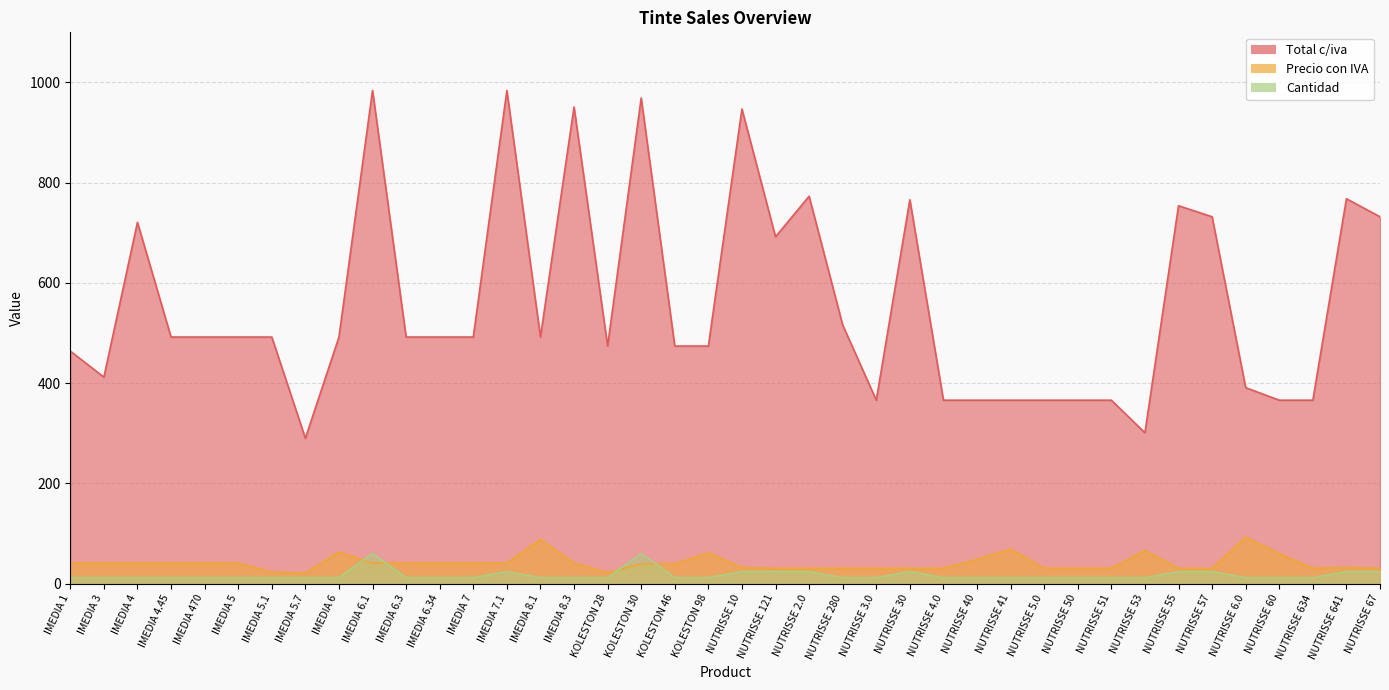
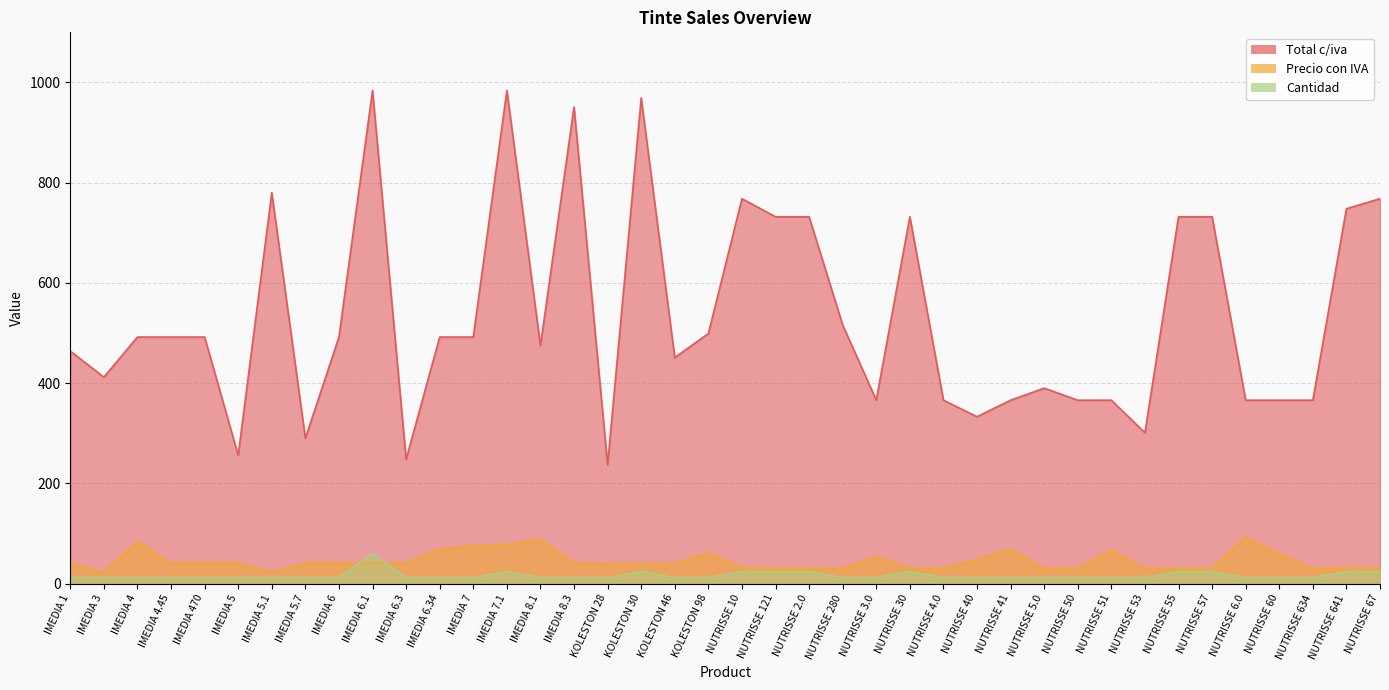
Precio con IVA, IMEDIA 3: 40 -> 20
Total c/iva, IMEDIA 4: 720 -> 490
Precio con IVA, IMEDIA 4: 40 -> 80
Total c/iva, IMEDIA 5: 490 -> 260
Total c/iva, IMEDIA 5.1: 490 -> 780
Precio con IVA, IMEDIA 5.7: 20 -> 40
Precio con IVA, IMEDIA 6: 60 -> 40
Total c/iva, IMEDIA 6.3: 490 -> 250
Precio con IVA, IMEDIA 6.34: 40 -> 70
Precio con IVA, IMEDIA 7: 40 -> 80
Precio con IVA, IMEDIA 7.1: 40 -> 80
Total c/iva, IMEDIA 8.1: 490 -> 480
Total c/iva, KOLESTON 28: 470 -> 240
Precio con IVA, KOLESTON 28: 20 -> 40
Cantidad, KOLESTON 30: 60 -> 20
Total c/iva, KOLESTON 46: 470 -> 450
Total c/iva, KOLESTON 98: 470 -> 500
Total c/iva, NUTRISSE 10: 950 -> 770
Total c/iva, NUTRISSE 121: 690 -> 730
Total c/iva, NUTRISSE 2.0: 770 -> 730
Precio con IVA, NUTRISSE 3.0: 30 -> 50
Total c/iva, NUTRISSE 30: 770 -> 730
Total c/iva, NUTRISSE 40: 370 -> 330
Total c/iva, NUTRISSE 5.0: 370 -> 390
Precio con IVA, NUTRISSE 51: 30 -> 70
Precio con IVA, NUTRISSE 53: 70 -> 30
Total c/iva, NUTRISSE 55: 750 -> 730
Total c/iva, NUTRISSE 6.0: 390 -> 370
Total c/iva, NUTRISSE 641: 770 -> 750
Total c/iva, NUTRISSE 67: 730 -> 770
